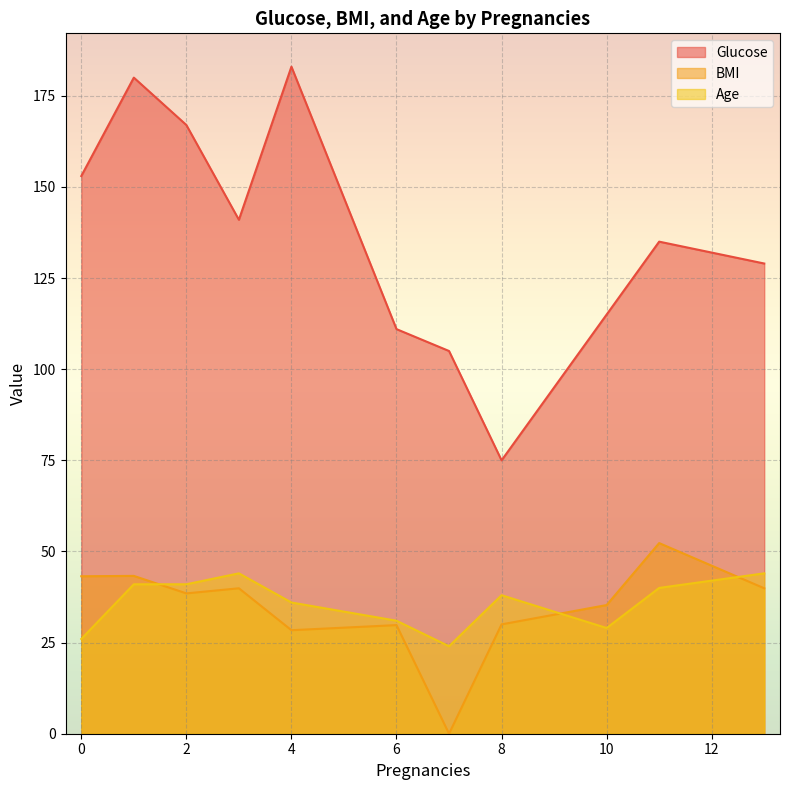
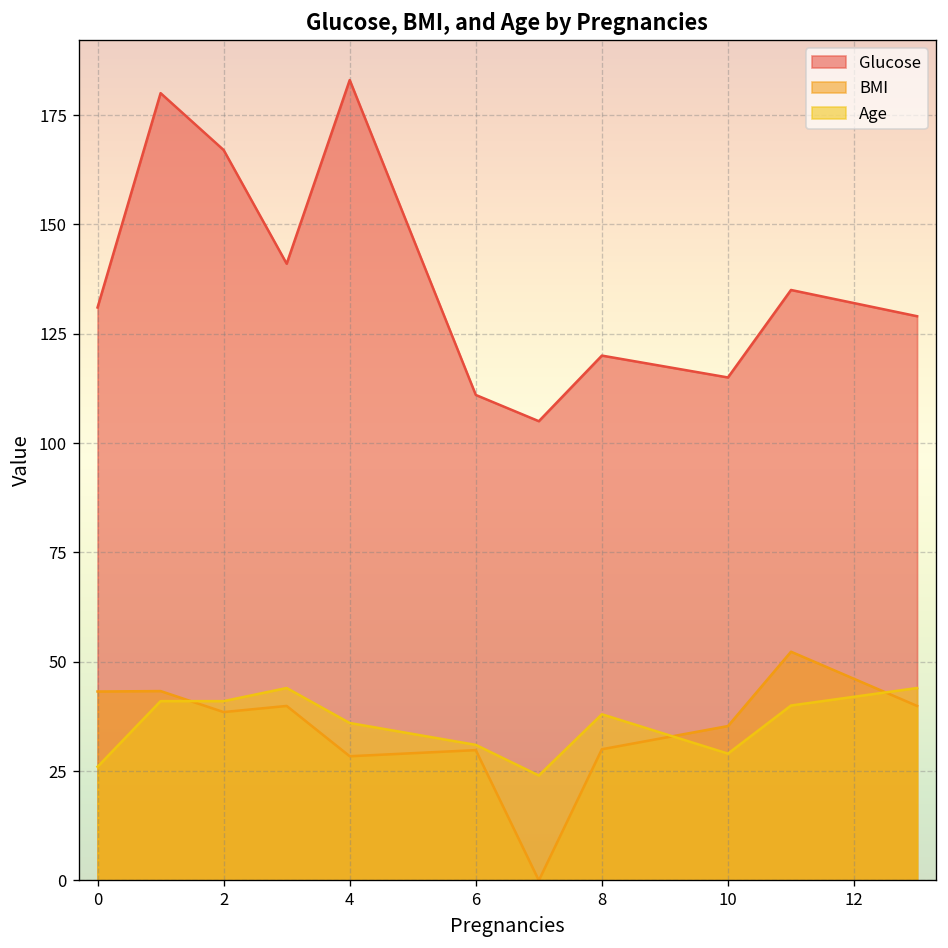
Glucose, 0: 153 -> 131
Glucose, 8: 75 -> 120
